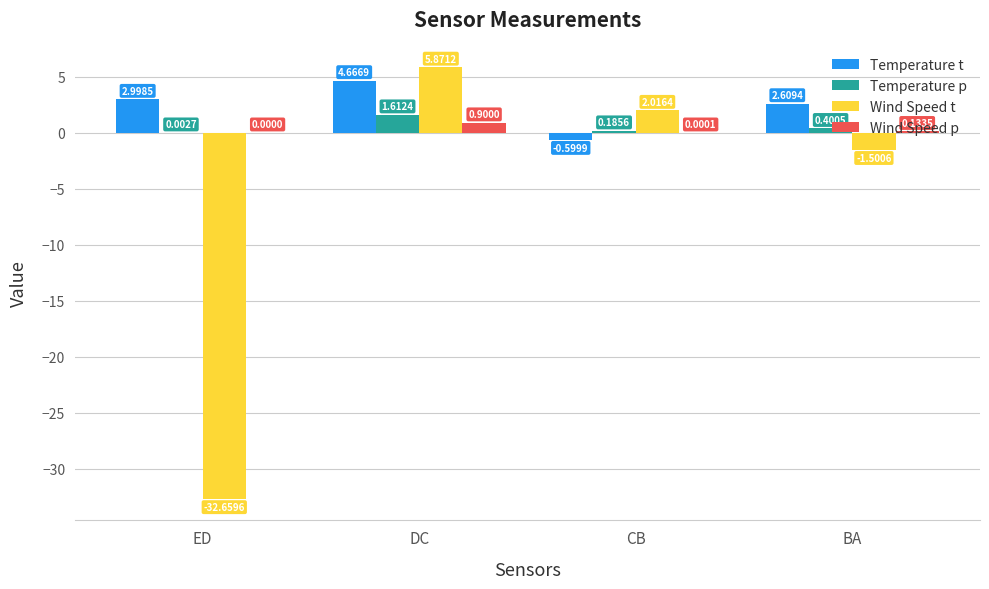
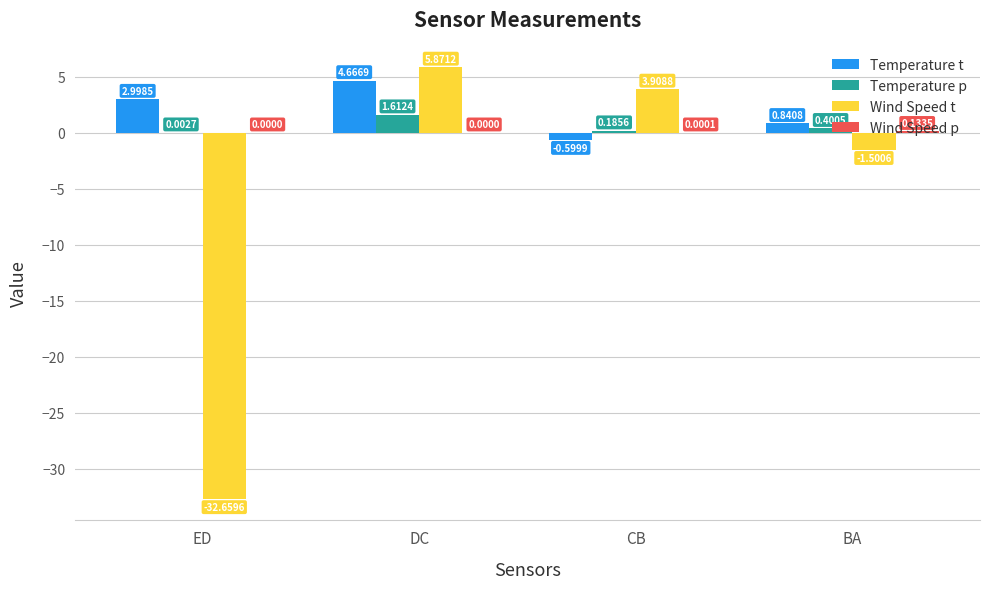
Wind Speed p, DC: 0.9000 -> 0.0000
Wind Speed t, CB: 2.0164 -> 3.9088
Temperature t, BA: 2.6094 -> 0.8408
